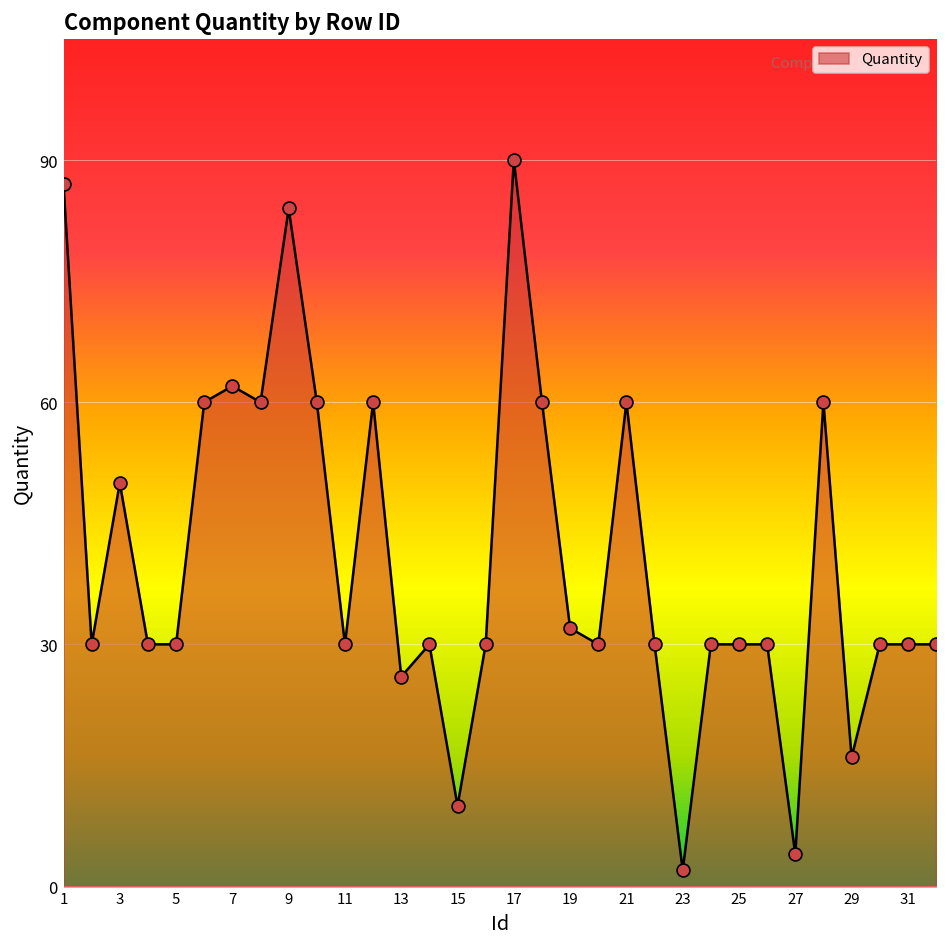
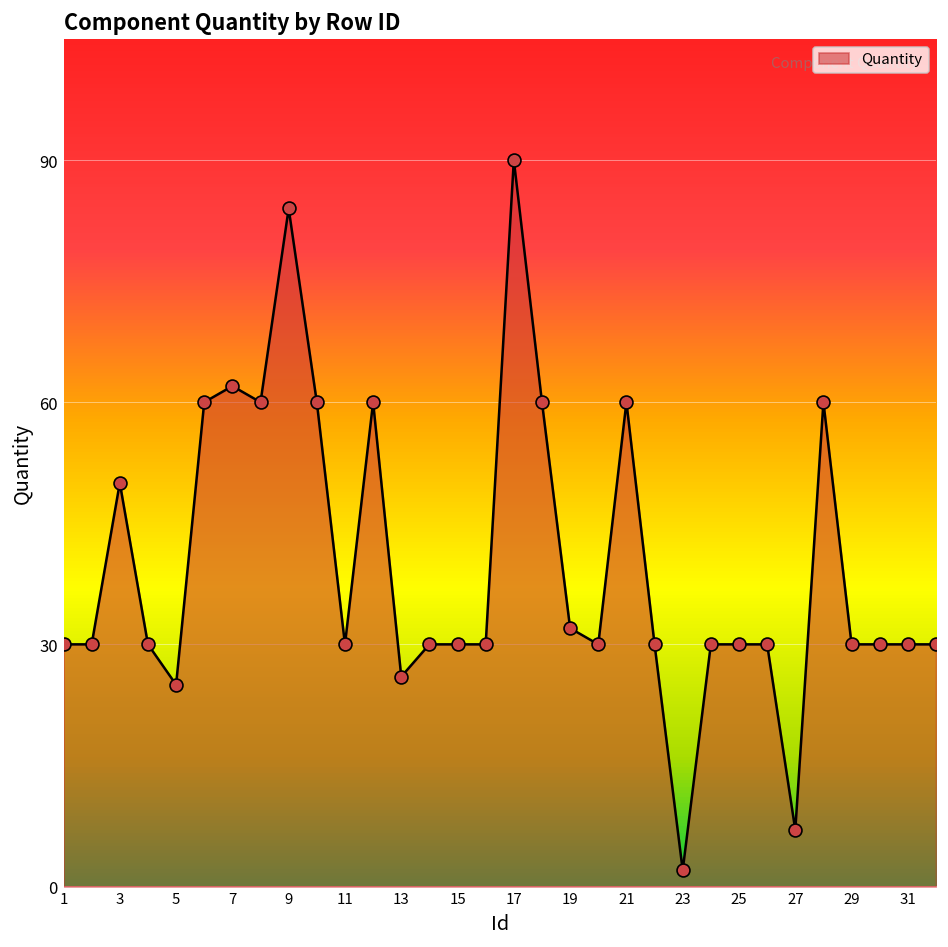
1: 87 -> 30
5: 30 -> 25
15: 10 -> 30
27: 4 -> 7
29: 16 -> 30
